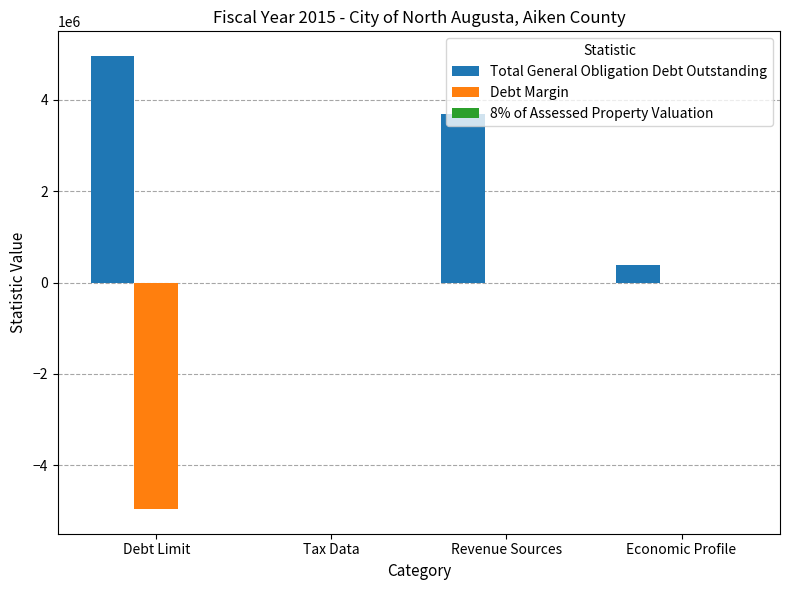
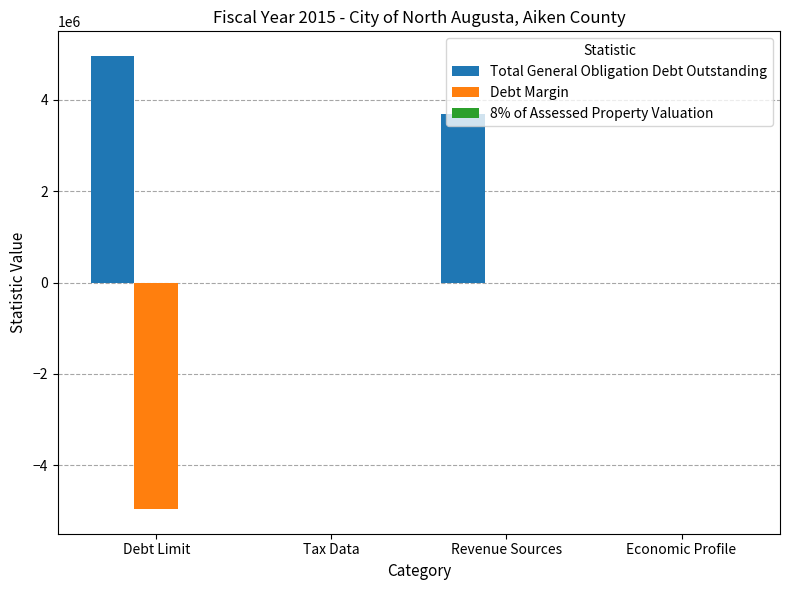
Total General Obligation Debt Outstanding, Economic Profile: 400000 -> 0
